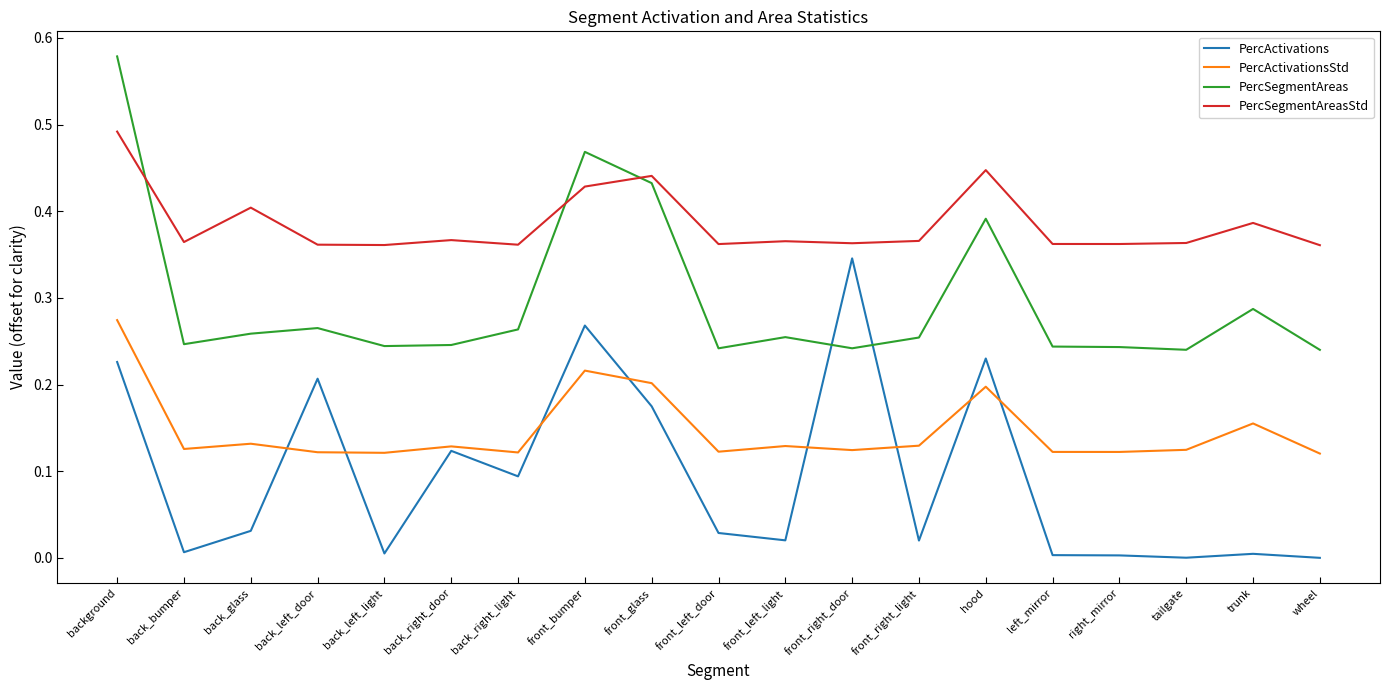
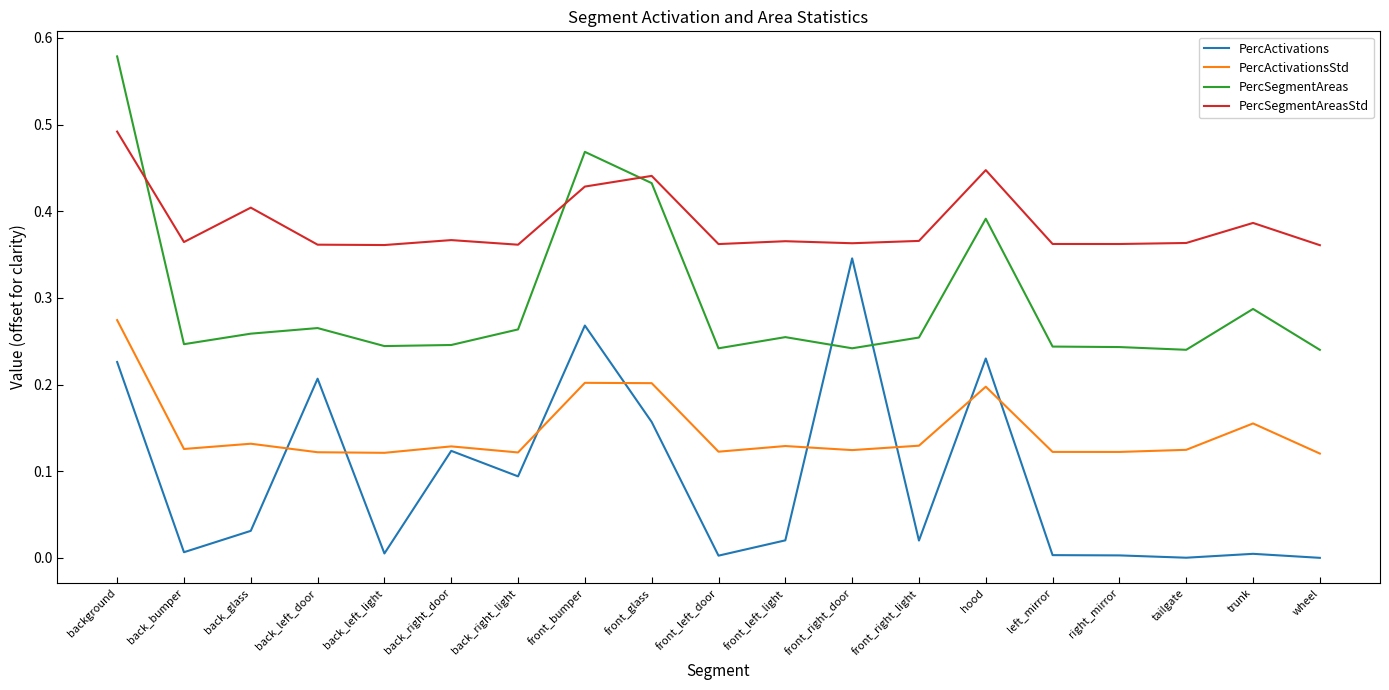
PercActivationsStd, front_bumper: 0.22 -> 0.20
PercActivations, front_glass: 0.17 -> 0.16
PercActivations, front_left_door: 0.03 -> 0.00
